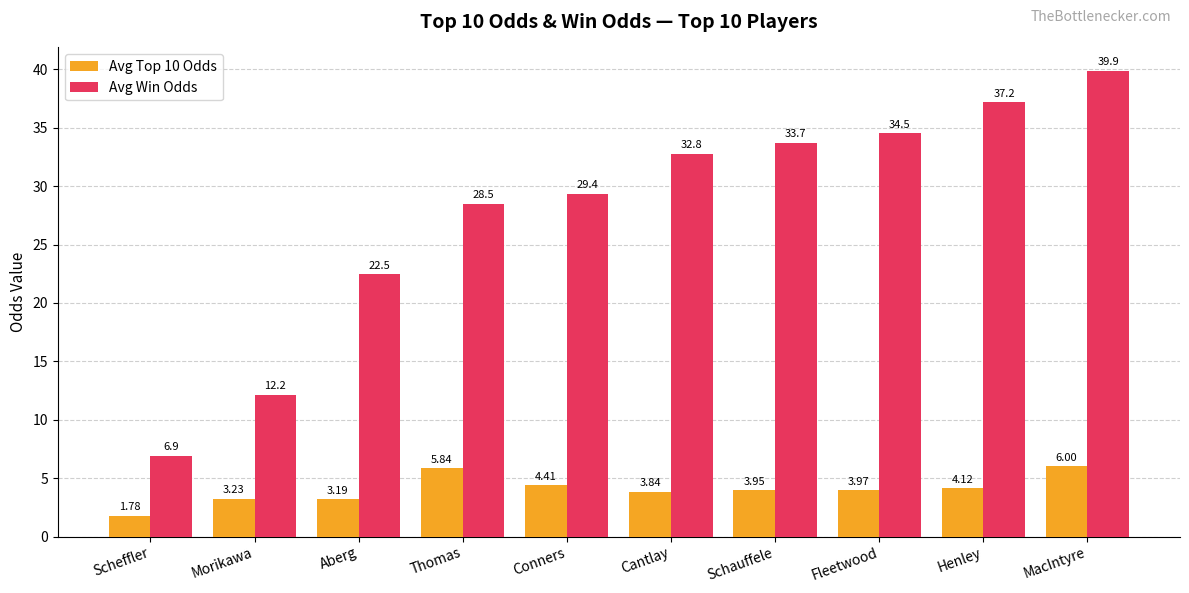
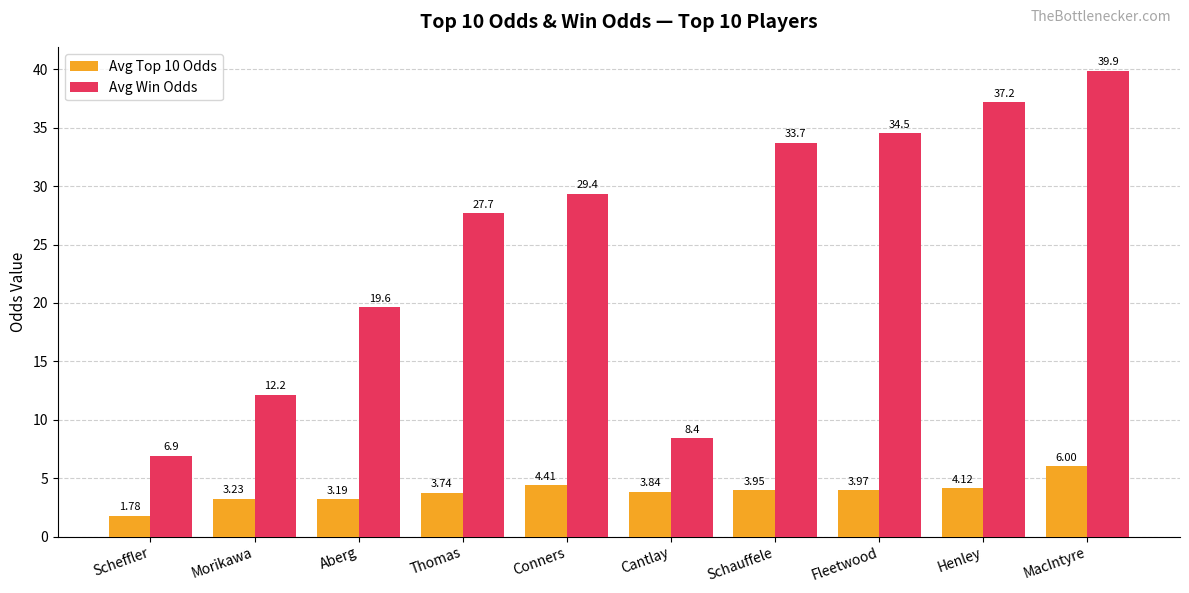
Avg Win Odds, Aberg: 22.5 -> 19.6
Avg Top 10 Odds, Thomas: 5.84 -> 3.74
Avg Win Odds, Thomas: 28.5 -> 27.7
Avg Win Odds, Cantlay: 32.8 -> 8.4
